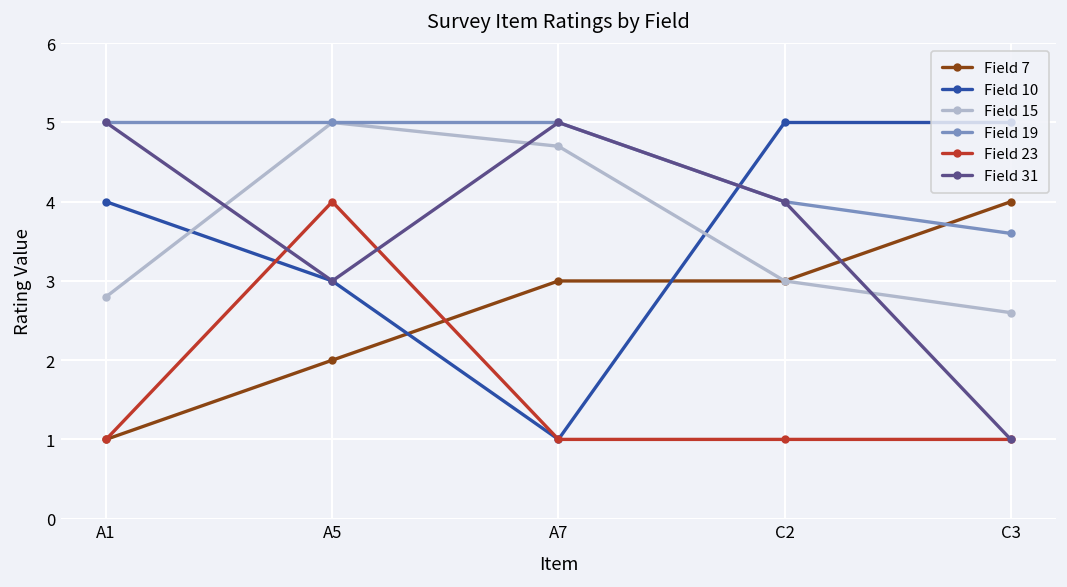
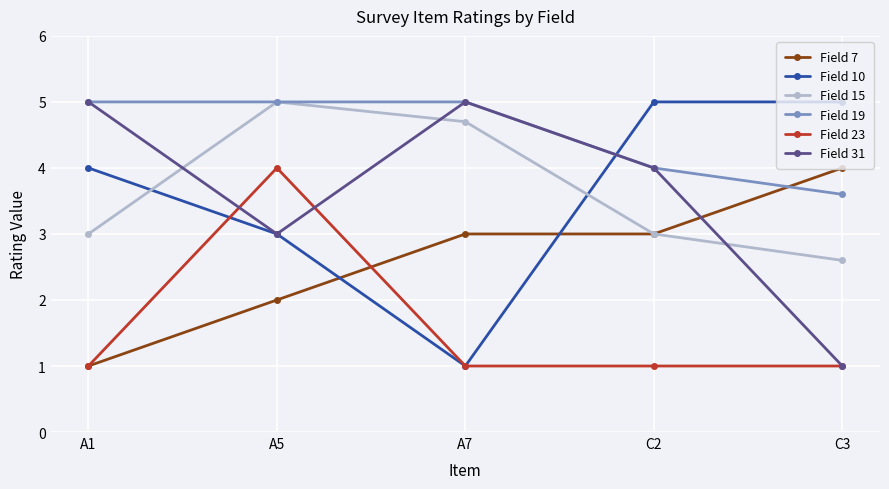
Field 15, A1: 2.8 -> 3.0
